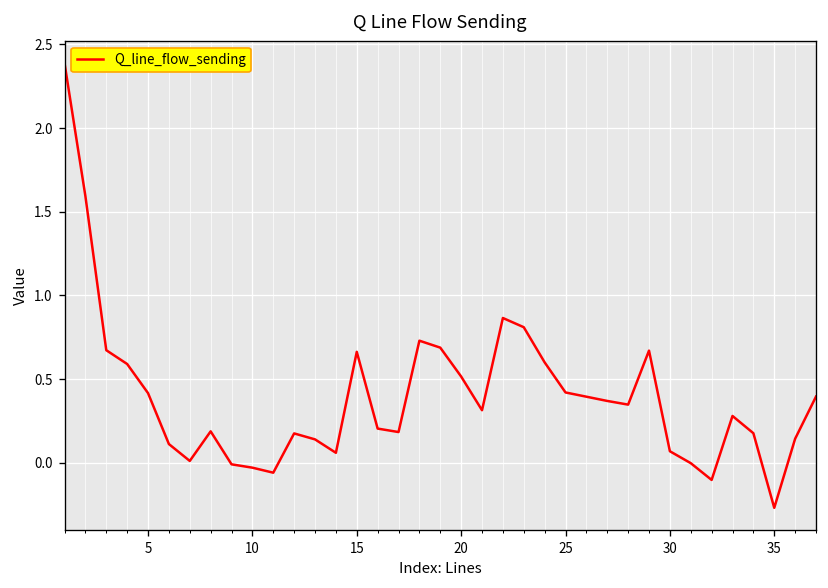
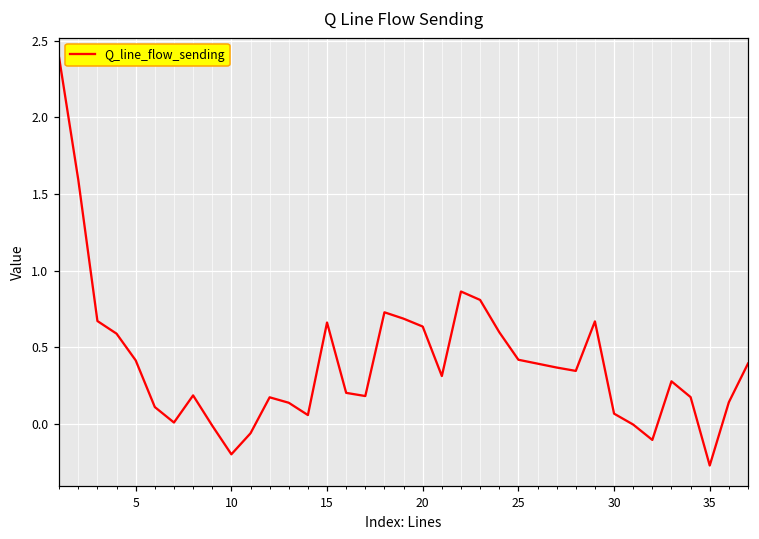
10: -0.03 -> -0.20
20: 0.52 -> 0.64
